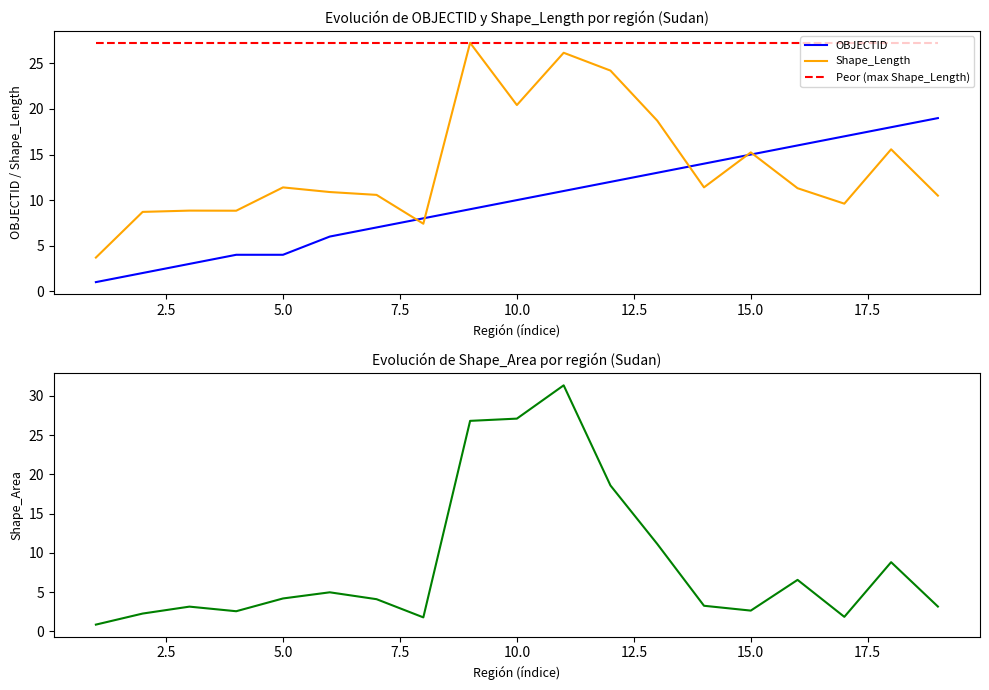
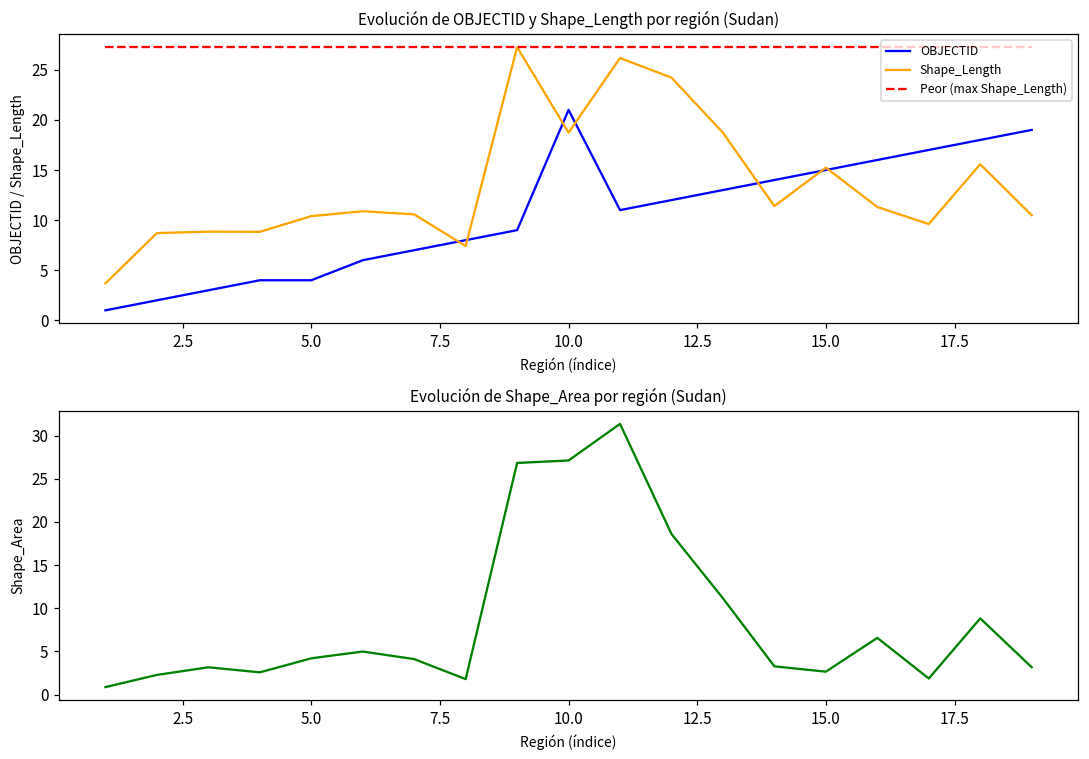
Evolución de OBJECTID y Shape_Length por región (Sudan), Shape_Length, 5.0: 11 -> 10
Evolución de OBJECTID y Shape_Length por región (Sudan), OBJECTID, 10.0: 10 -> 21
Evolución de OBJECTID y Shape_Length por región (Sudan), Shape_Length, 10.0: 20 -> 19
